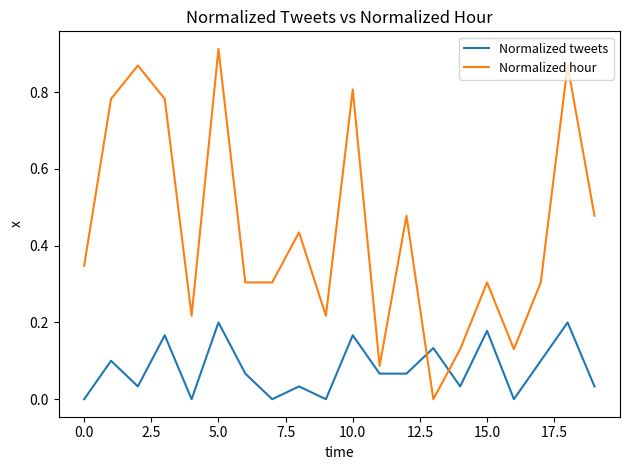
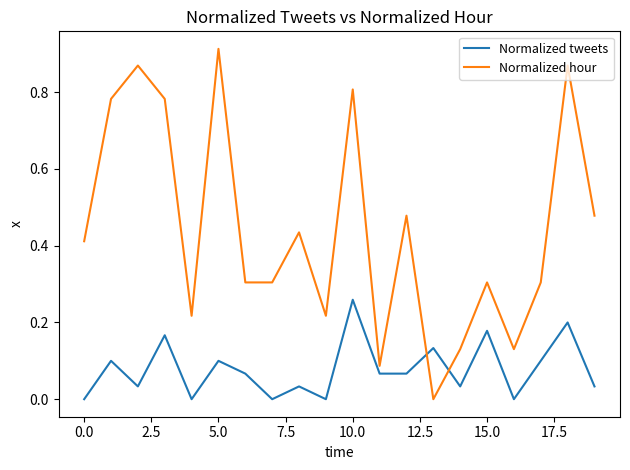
Normalized hour, 0.0: 0.35 -> 0.41
Normalized tweets, 5.0: 0.2 -> 0.1
Normalized tweets, 10.0: 0.17 -> 0.26
